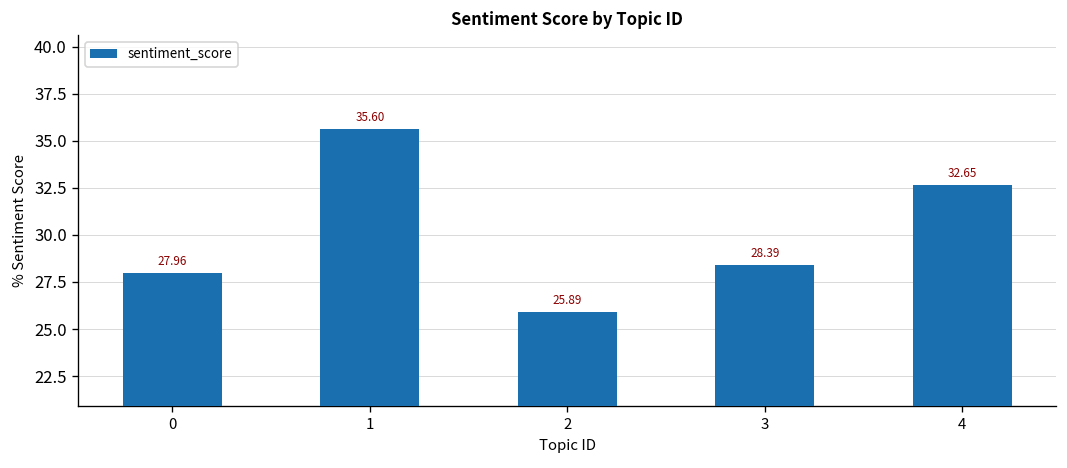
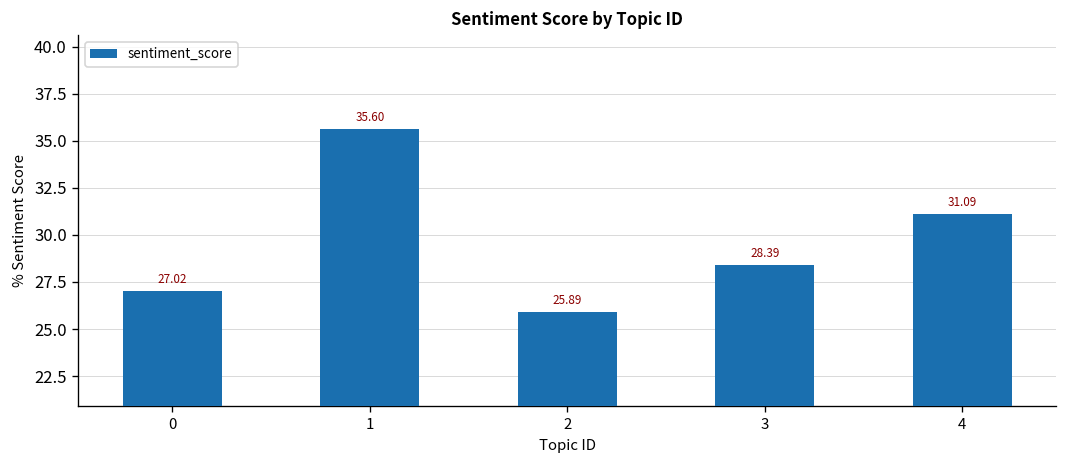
0: 27.96 -> 27.02
4: 32.65 -> 31.09
